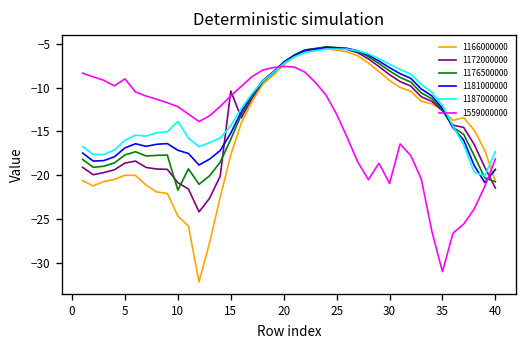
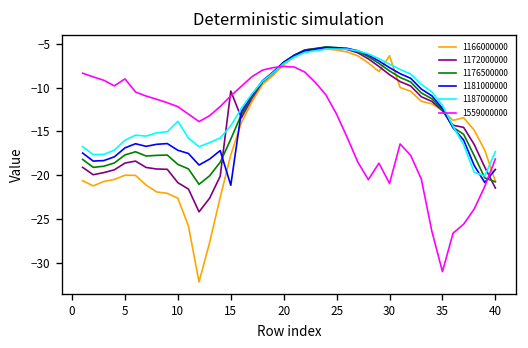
1166000000, 10: -25 -> -23
1176500000, 10: -22 -> -19
1181000000, 15: -15 -> -21
1166000000, 30: -9 -> -6
